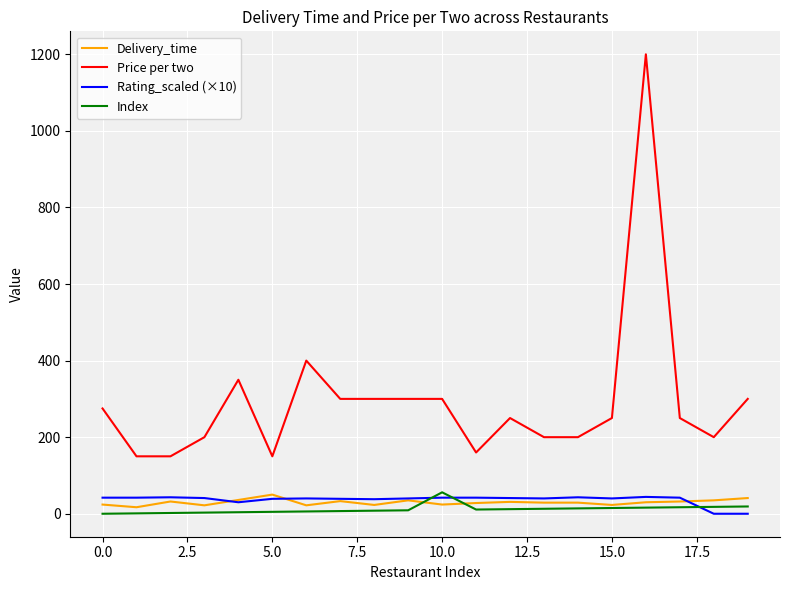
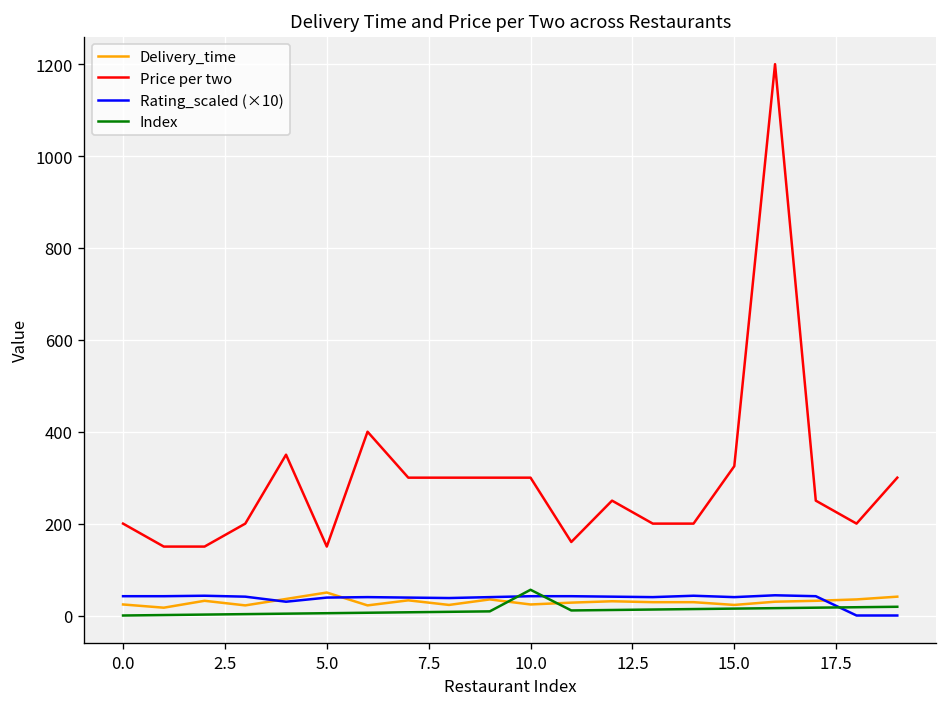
Price per two, 0.0: 280 -> 200
Price per two, 15.0: 250 -> 330
